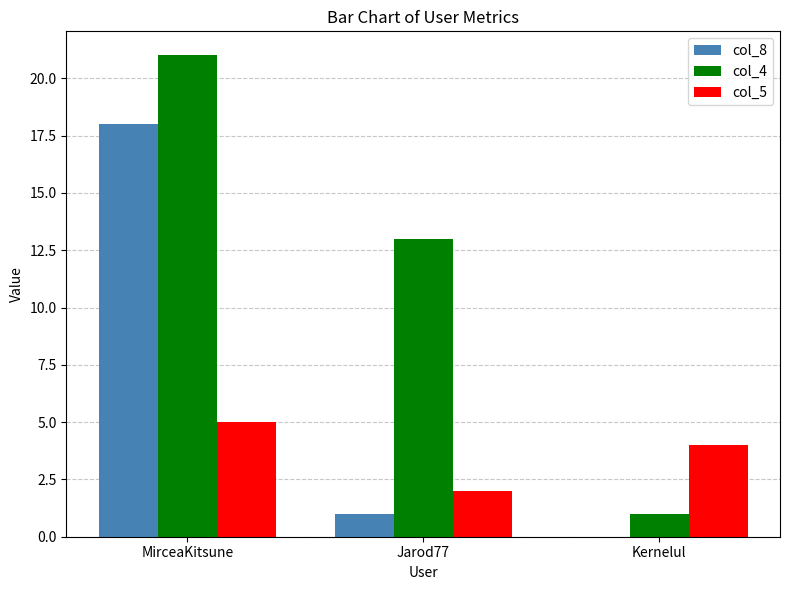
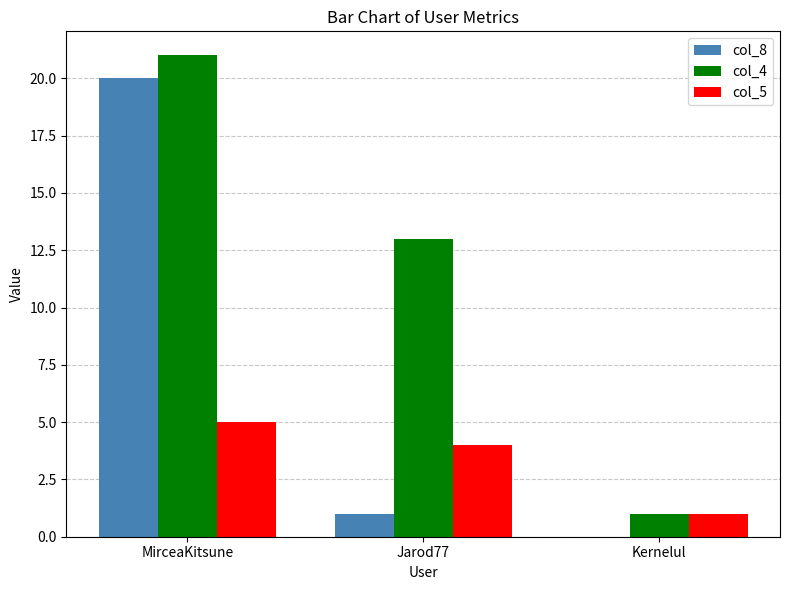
col_8, MirceaKitsune: 18 -> 20
col_5, Jarod77: 2 -> 4
col_5, Kernelul: 4 -> 1
